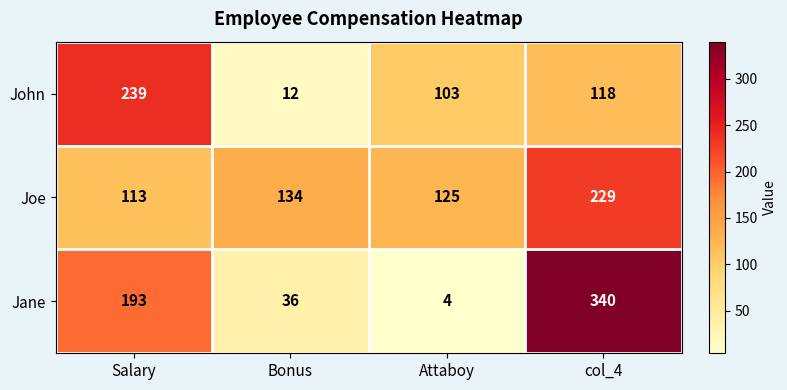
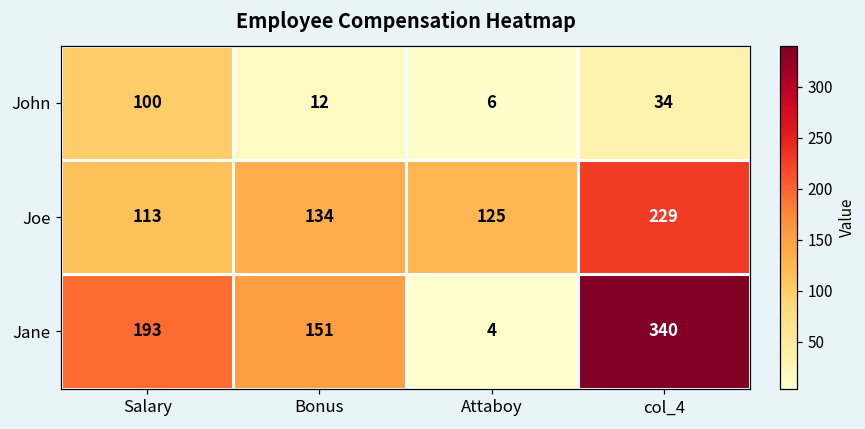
John, Salary: 239 -> 100
John, Attaboy: 103 -> 6
John, col_4: 118 -> 34
Jane, Bonus: 36 -> 151
